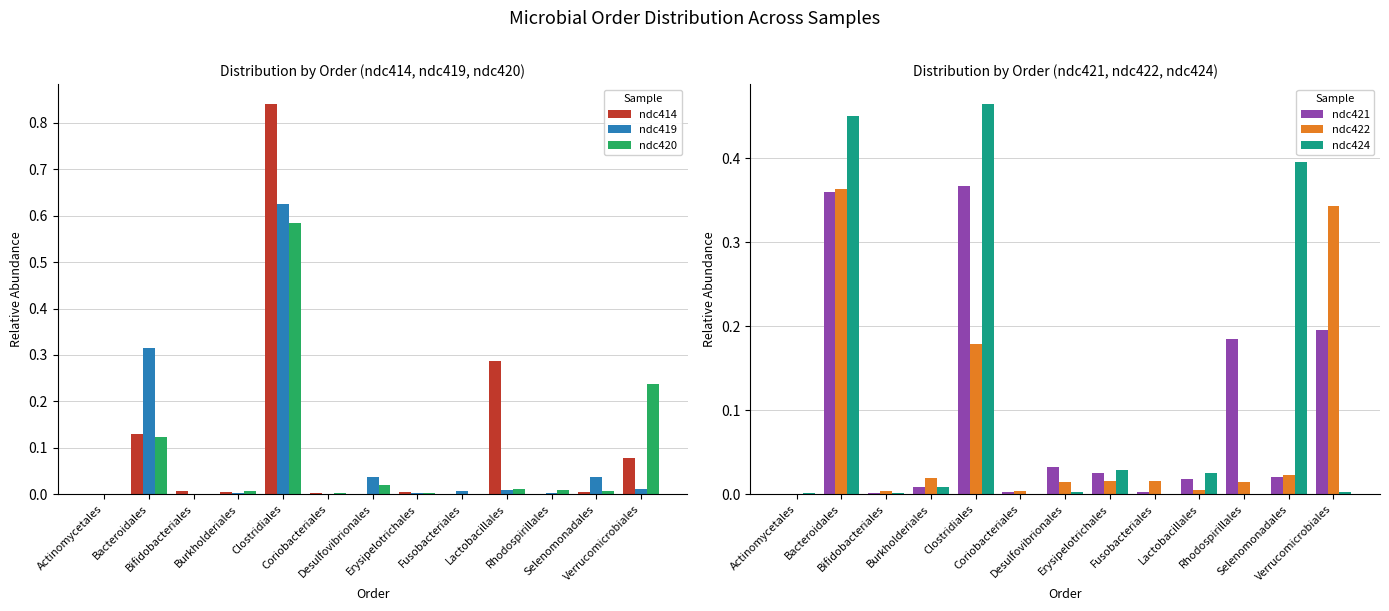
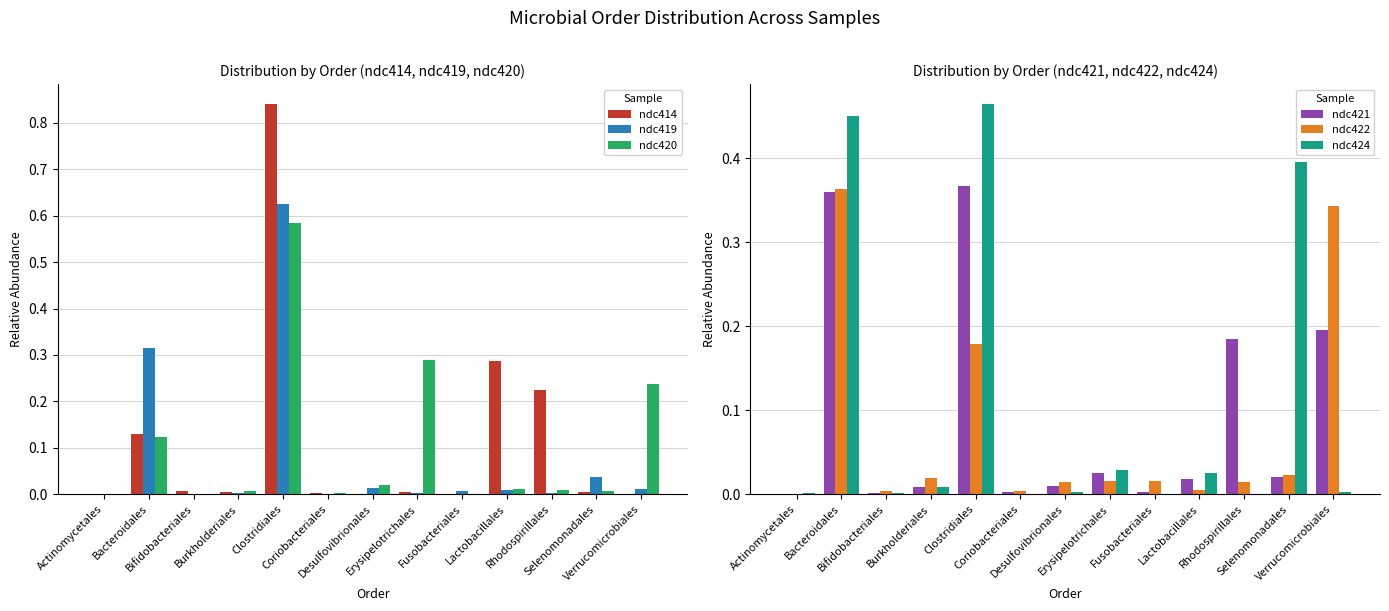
Distribution by Order (ndc414, ndc419, ndc420), ndc419, Desulfovibrionales: 0.04 -> 0.01
Distribution by Order (ndc414, ndc419, ndc420), ndc420, Erysipelotrichales: 0.00 -> 0.29
Distribution by Order (ndc414, ndc419, ndc420), ndc414, Rhodospirillales: 0.00 -> 0.22
Distribution by Order (ndc414, ndc419, ndc420), ndc414, Verrucomicrobiales: 0.08 -> 0.00
Distribution by Order (ndc421, ndc422, ndc424), ndc421, Desulfovibrionales: 0.03 -> 0.01
